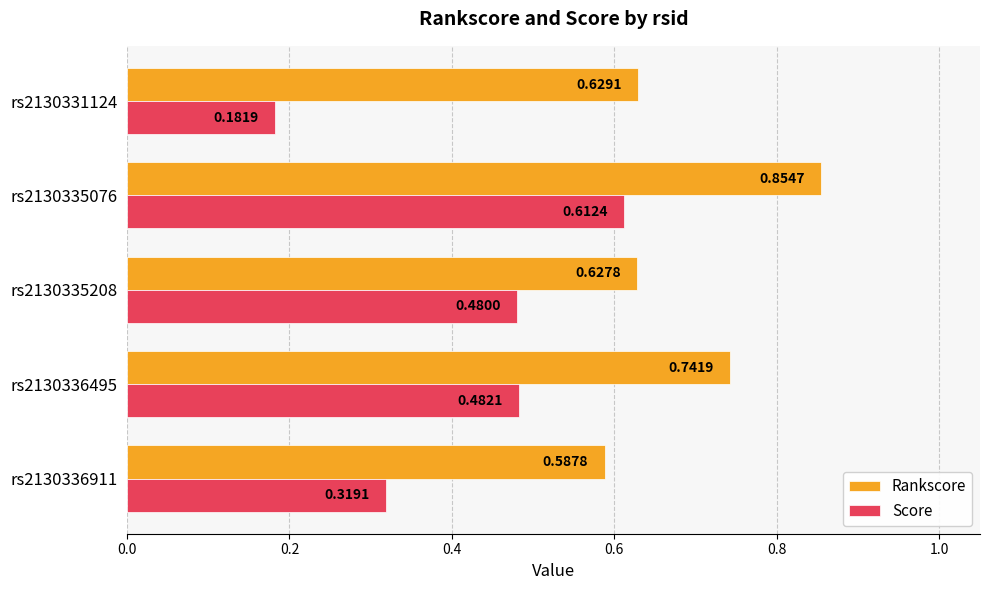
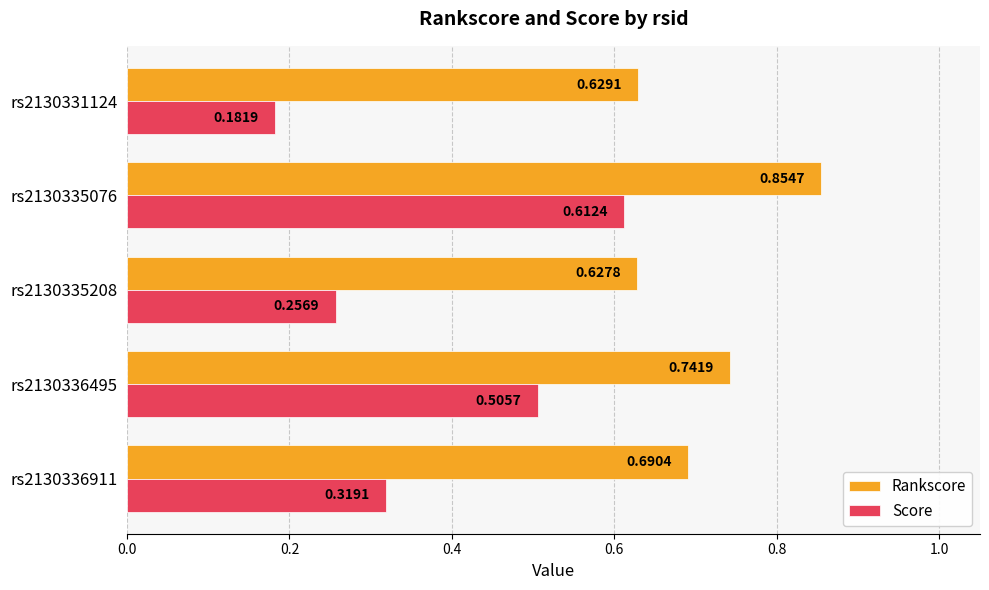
Score, rs2130335208: 0.4800 -> 0.2569
Score, rs2130336495: 0.4821 -> 0.5057
Rankscore, rs2130336911: 0.5878 -> 0.6904
